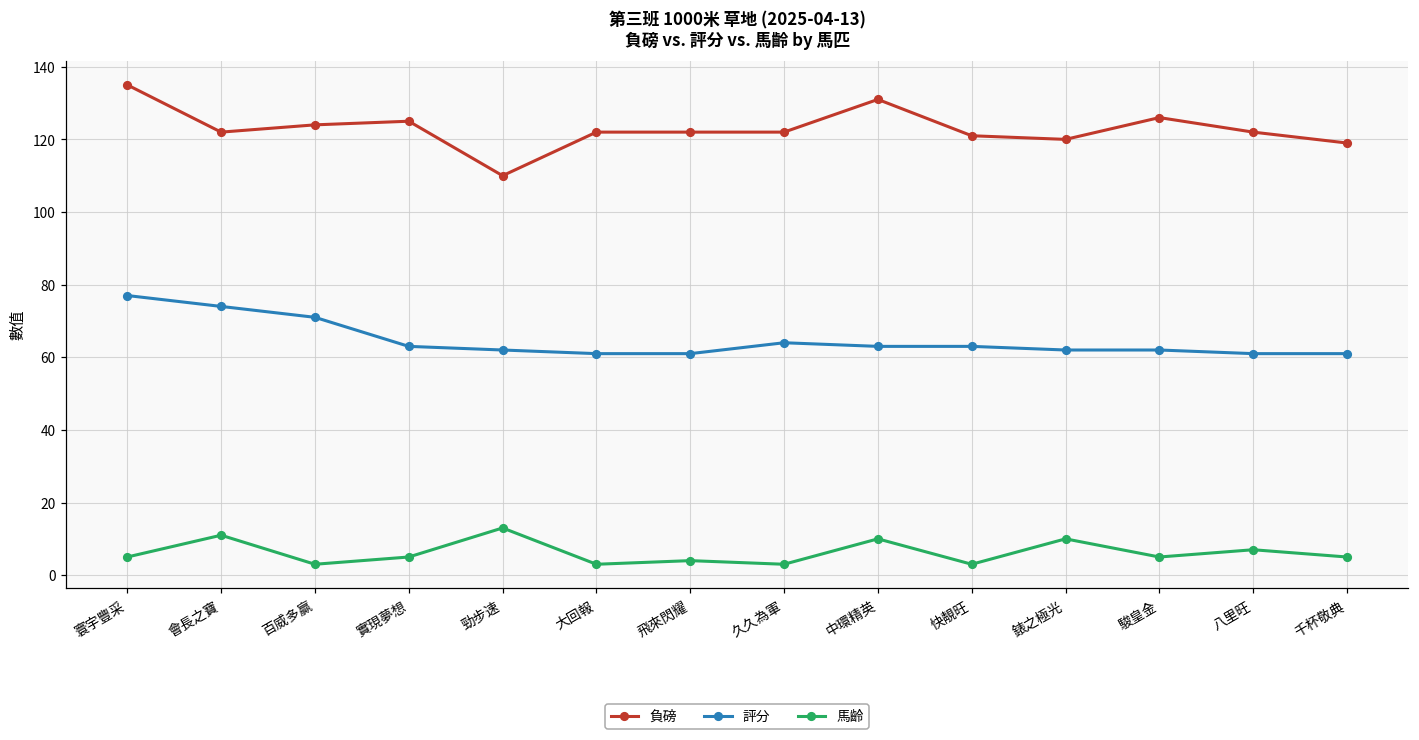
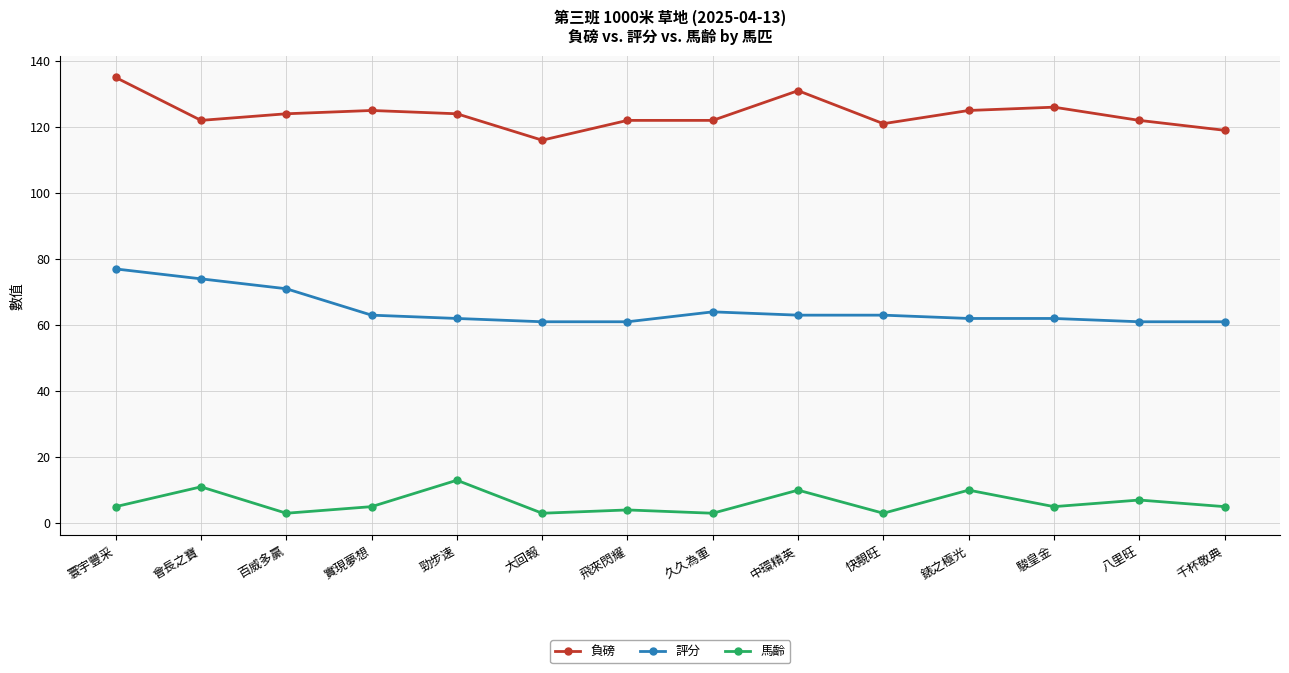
負磅, 勁步速: 110 -> 124
負磅, 大回報: 122 -> 116
負磅, 錶之極光: 120 -> 125
